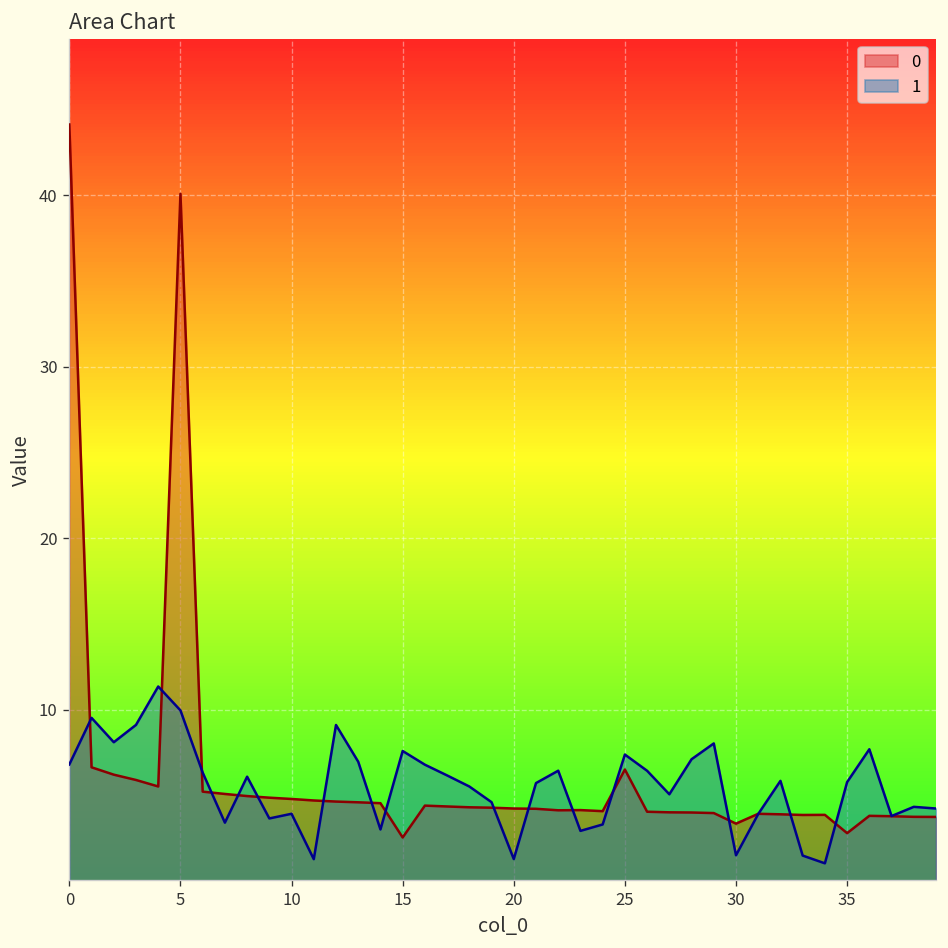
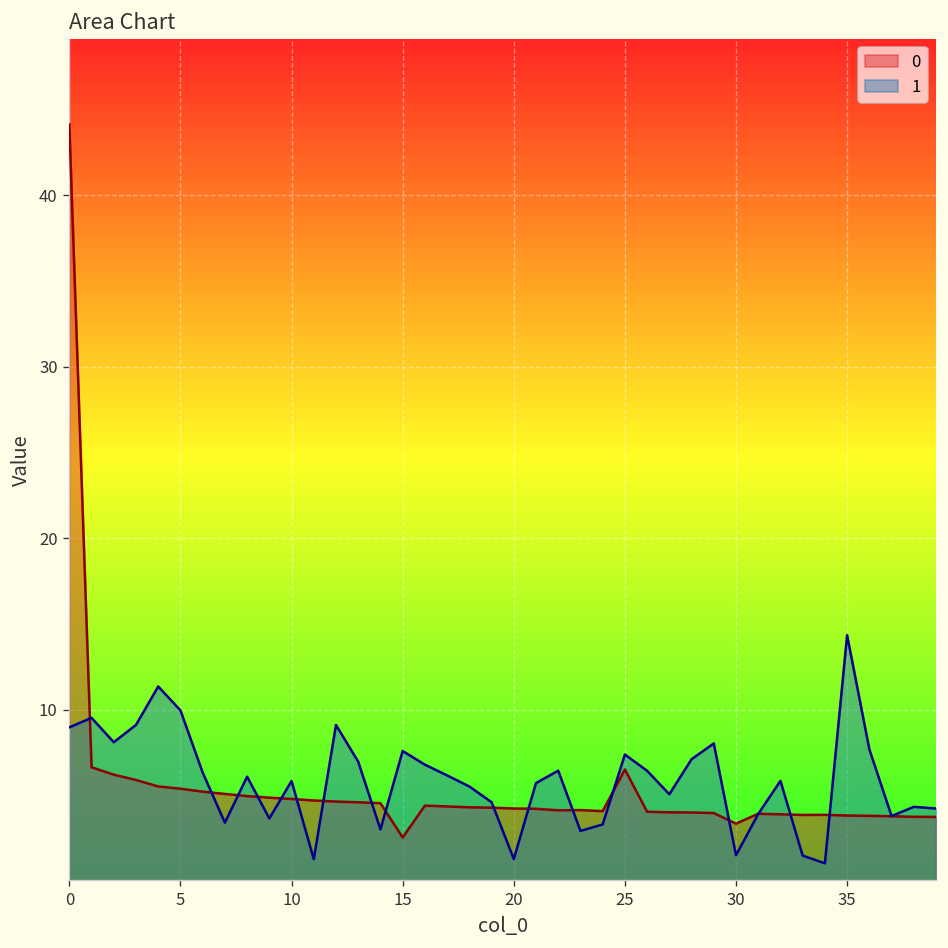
1, 0: 6.8 -> 9.0
0, 5: 40.1 -> 5.4
1, 10: 3.9 -> 5.8
0, 35: 2.8 -> 3.8
1, 35: 5.8 -> 14.3
